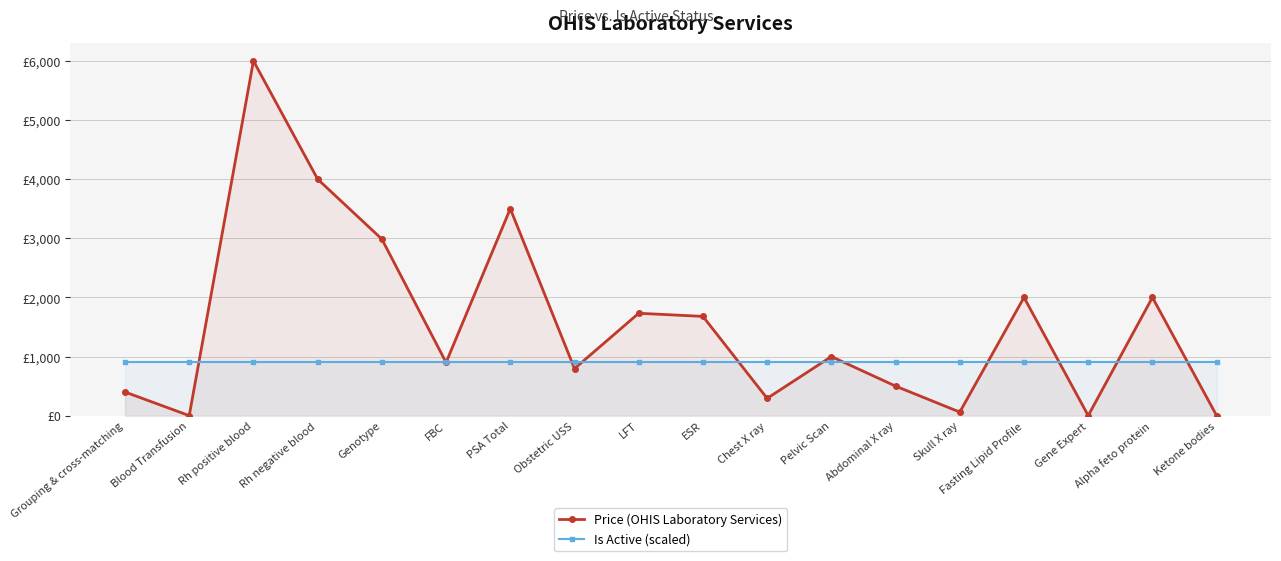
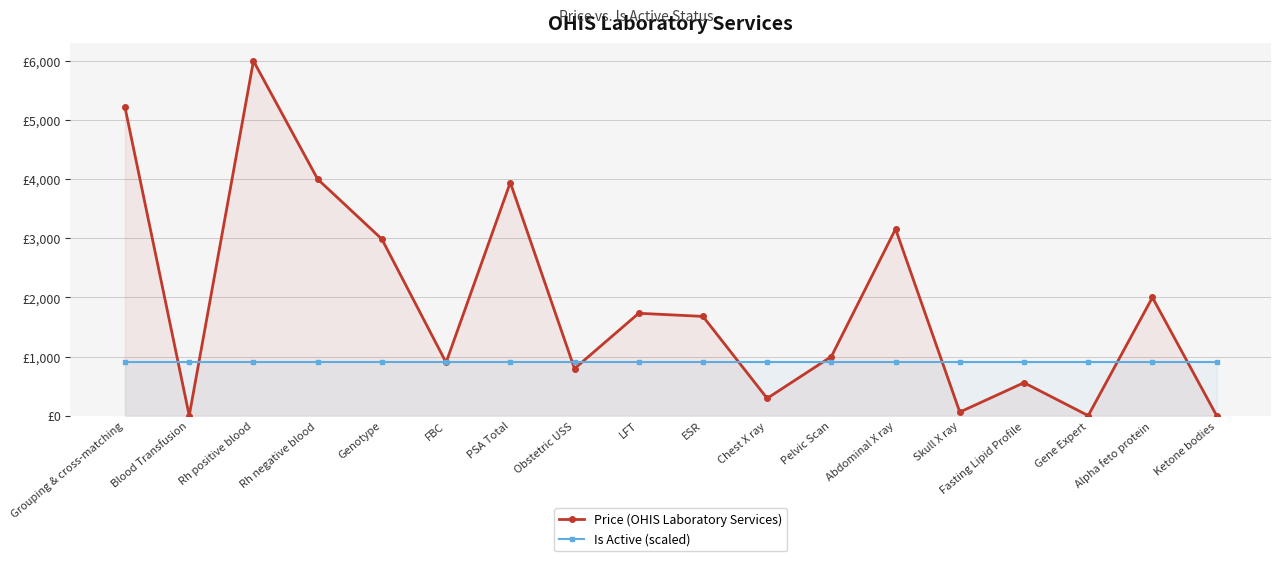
Price (OHIS Laboratory Services), Grouping & cross-matching: £400 -> £5,200
Price (OHIS Laboratory Services), PSA Total: £3,500 -> £3,900
Price (OHIS Laboratory Services), Abdominal X ray: £500 -> £3,200
Price (OHIS Laboratory Services), Fasting Lipid Profile: £2,000 -> £600
